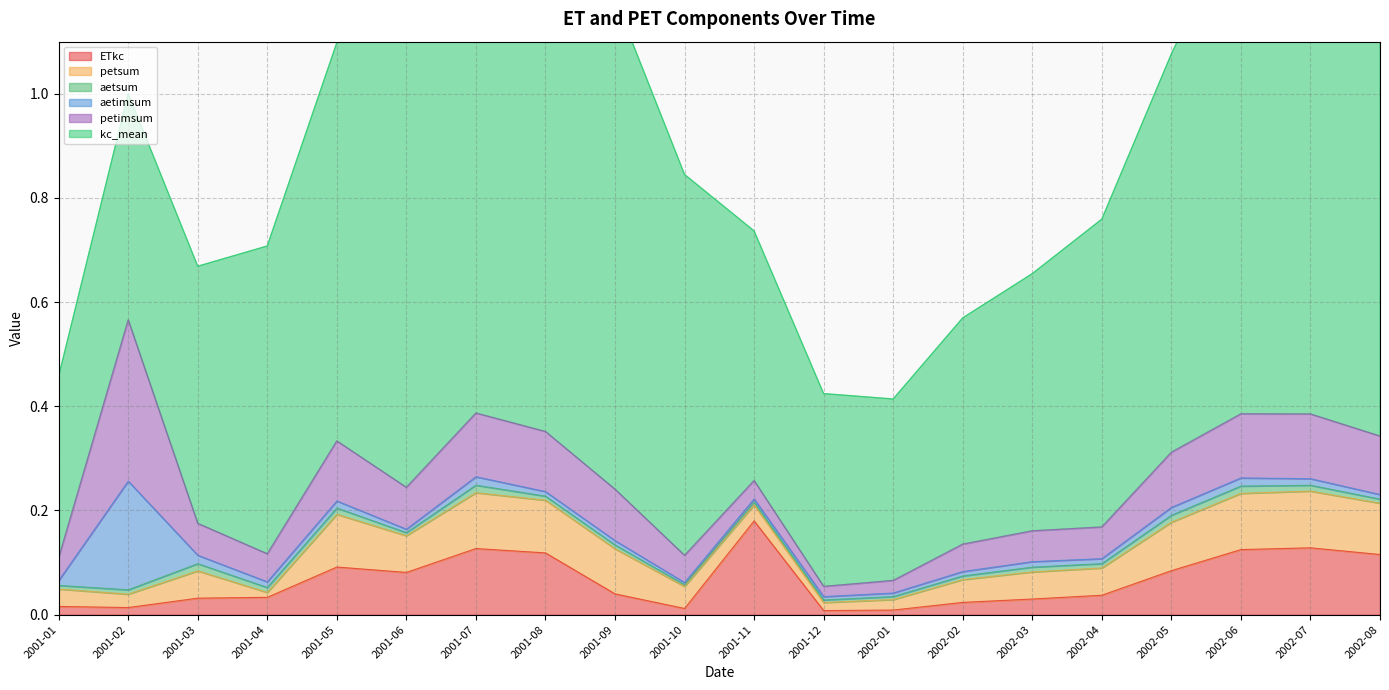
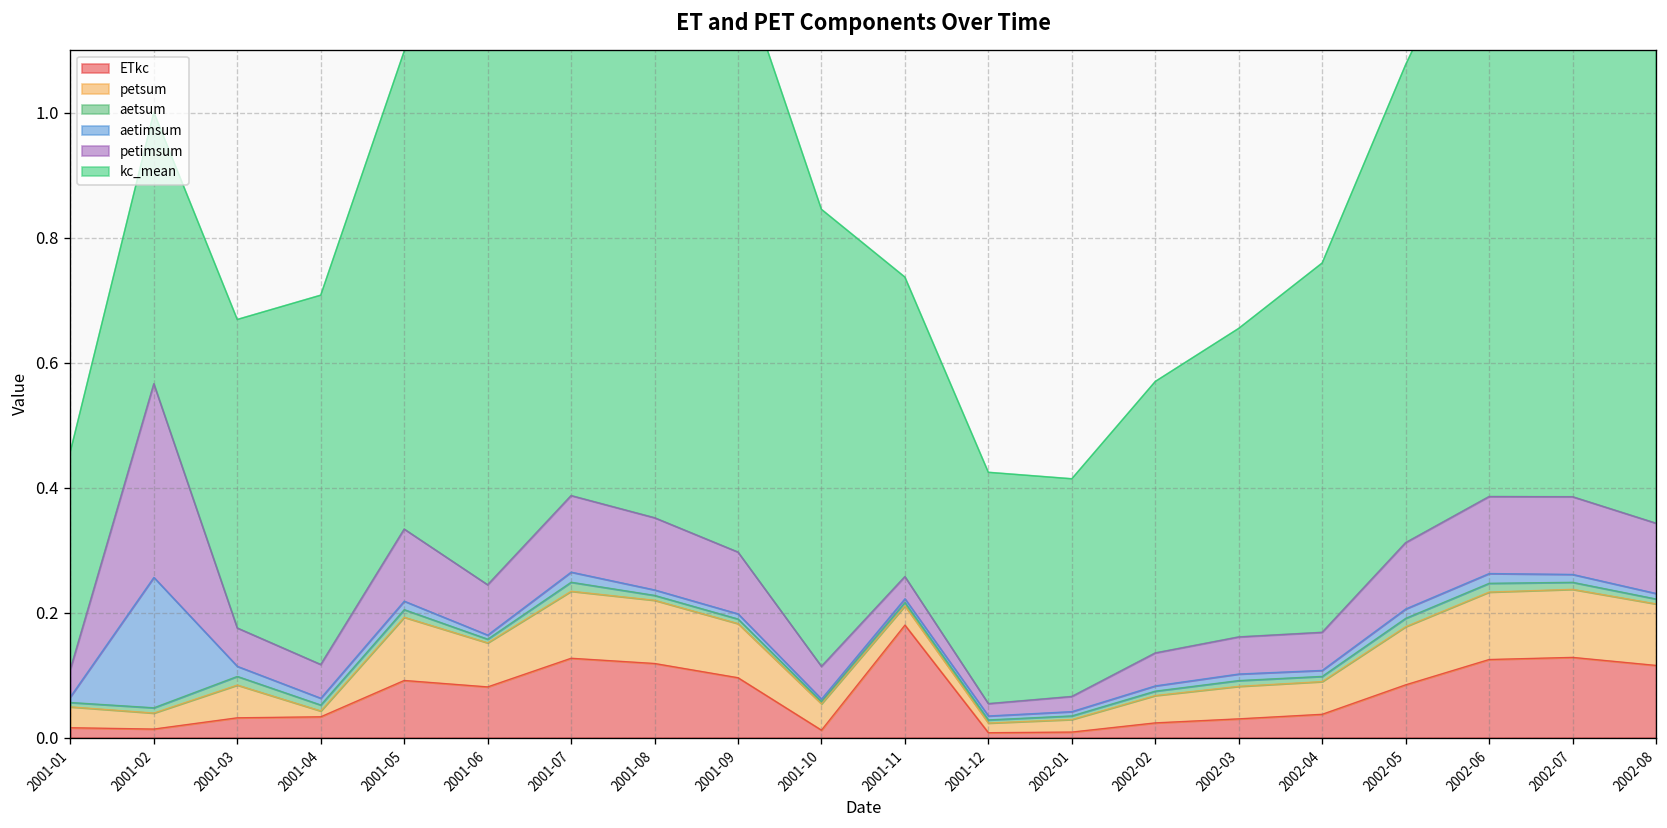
ETkc, 2001-09: 0.04 -> 0.10
